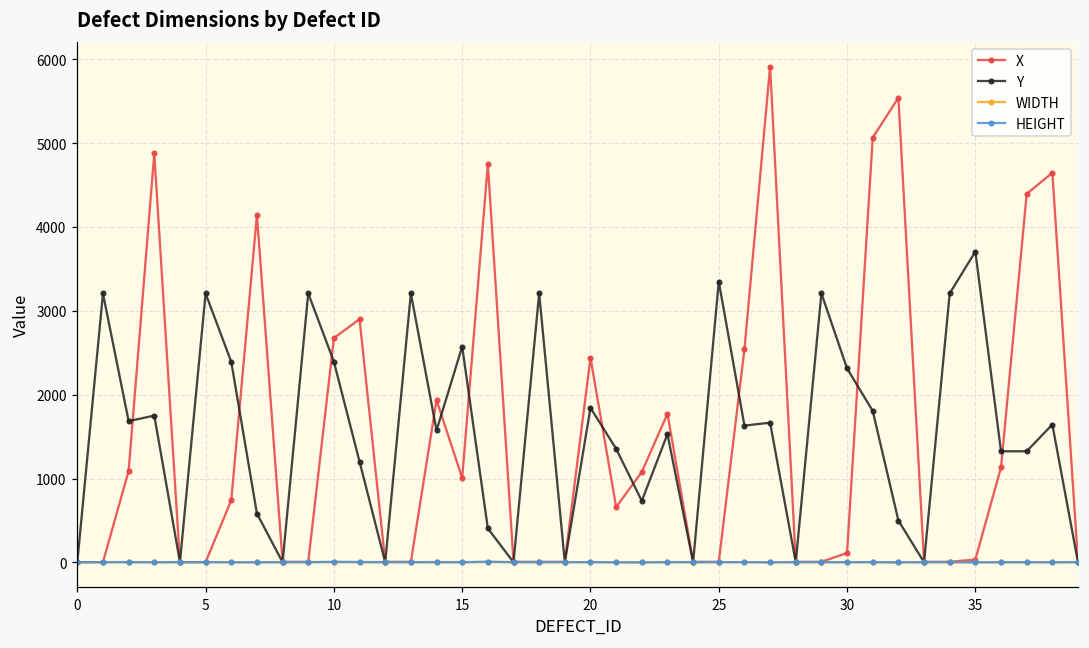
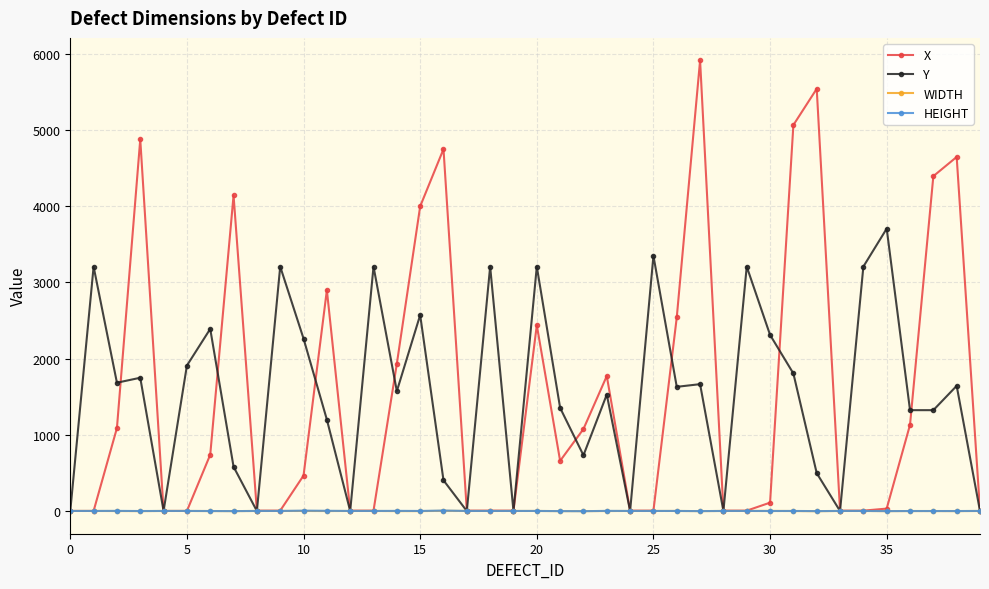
Y, 5: 3200 -> 1900
X, 10: 2700 -> 500
Y, 10: 2400 -> 2300
X, 15: 1000 -> 4000
Y, 20: 1800 -> 3200
